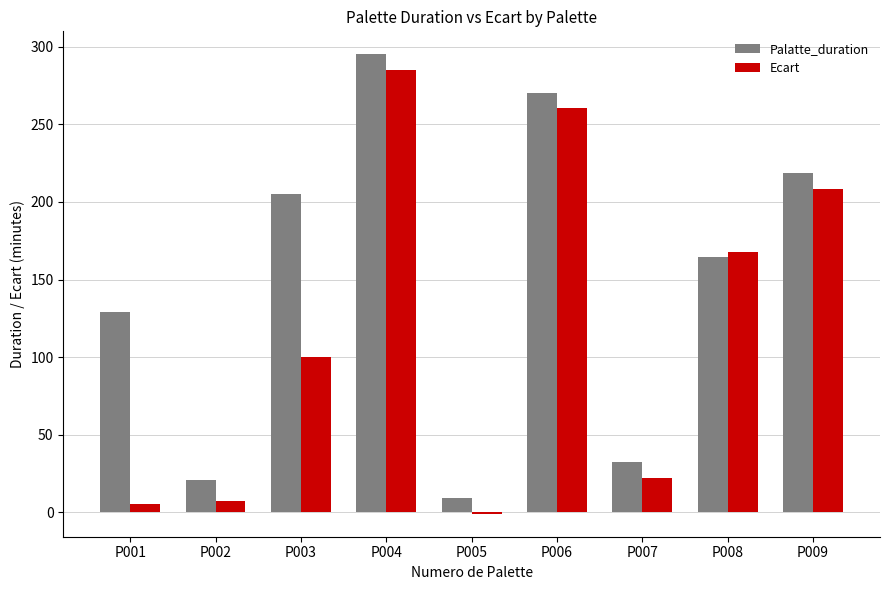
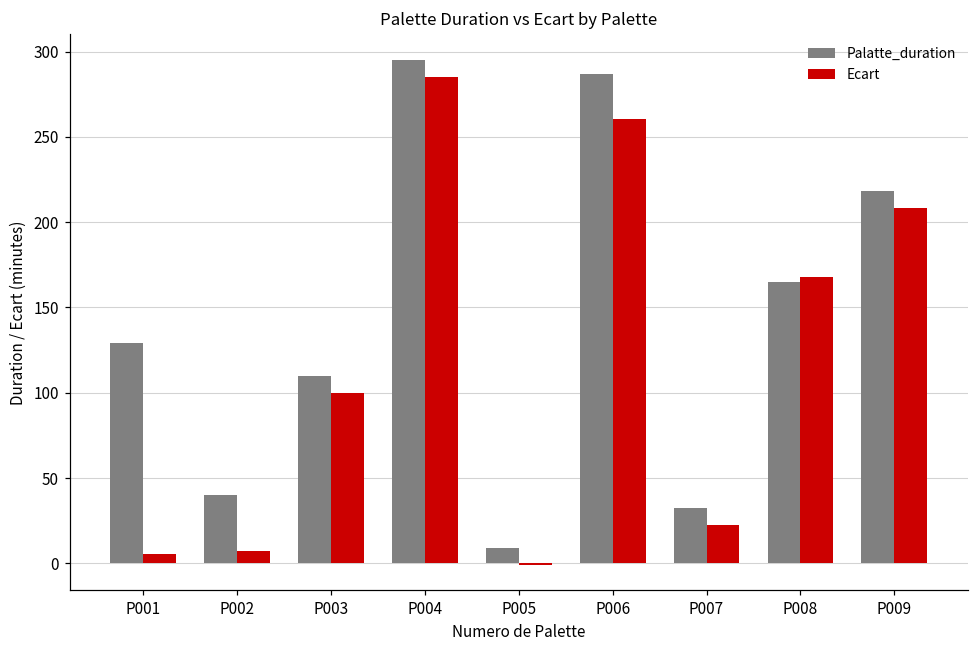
Palatte_duration, P002: 21 -> 40
Palatte_duration, P003: 205 -> 110
Palatte_duration, P006: 271 -> 287
